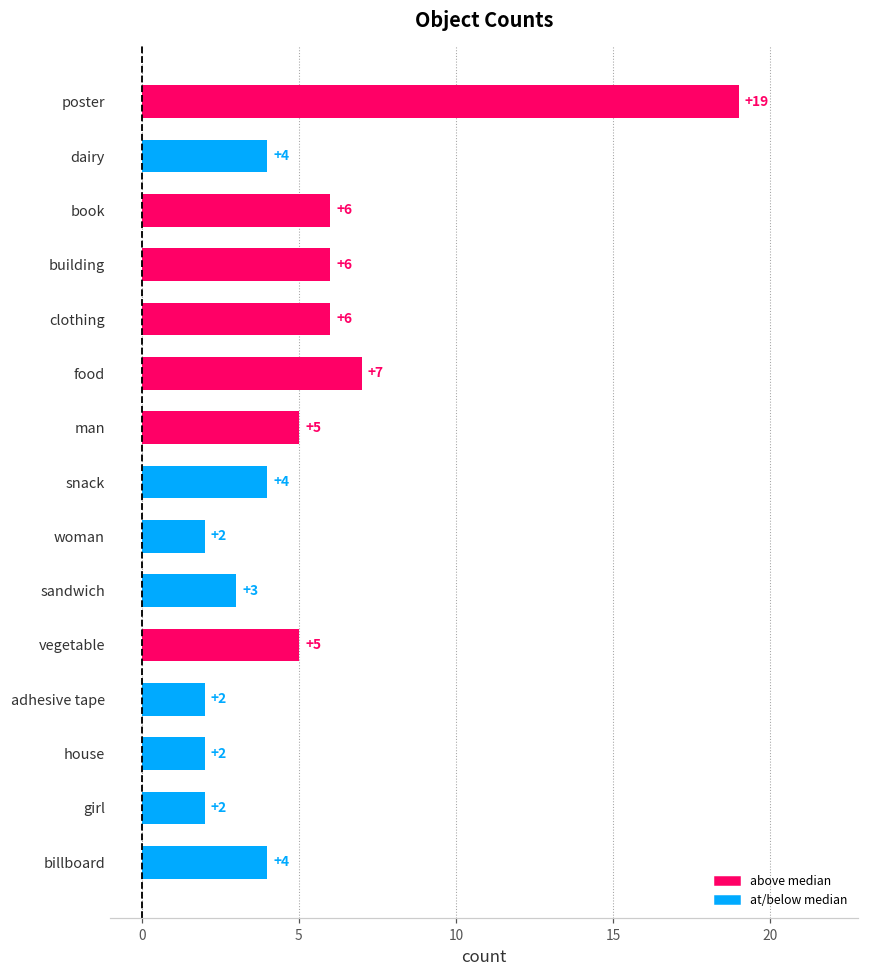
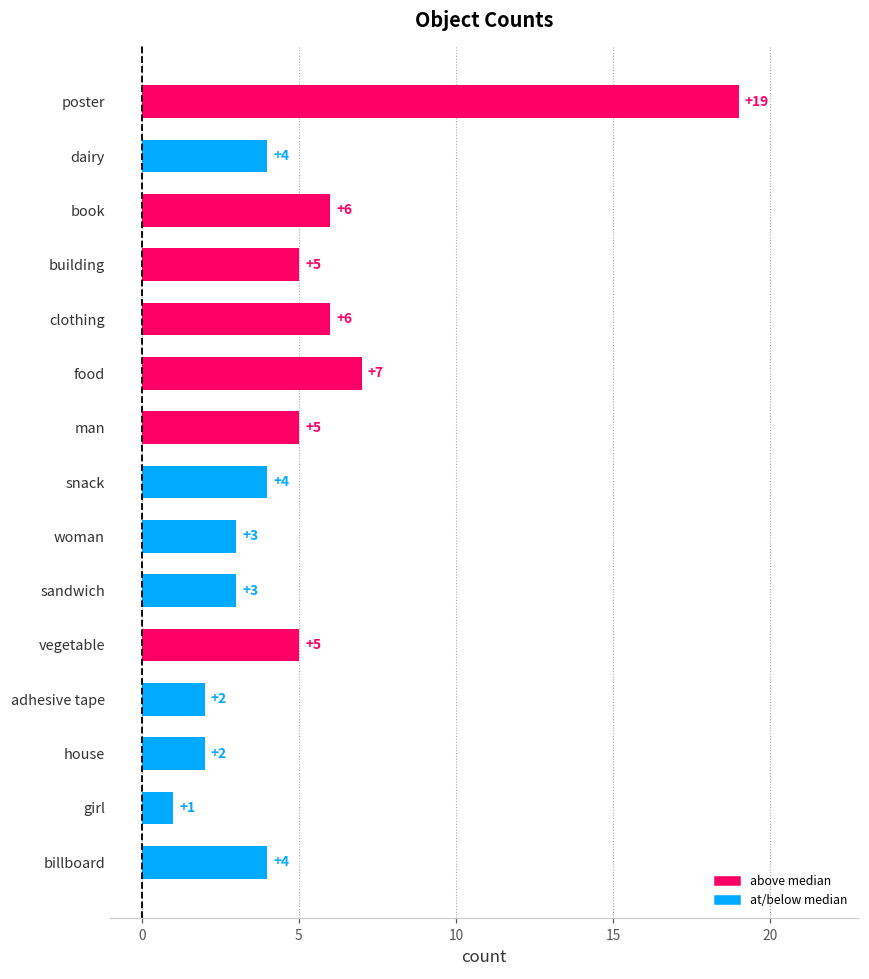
building: +6 -> +5
woman: +2 -> +3
girl: +2 -> +1
